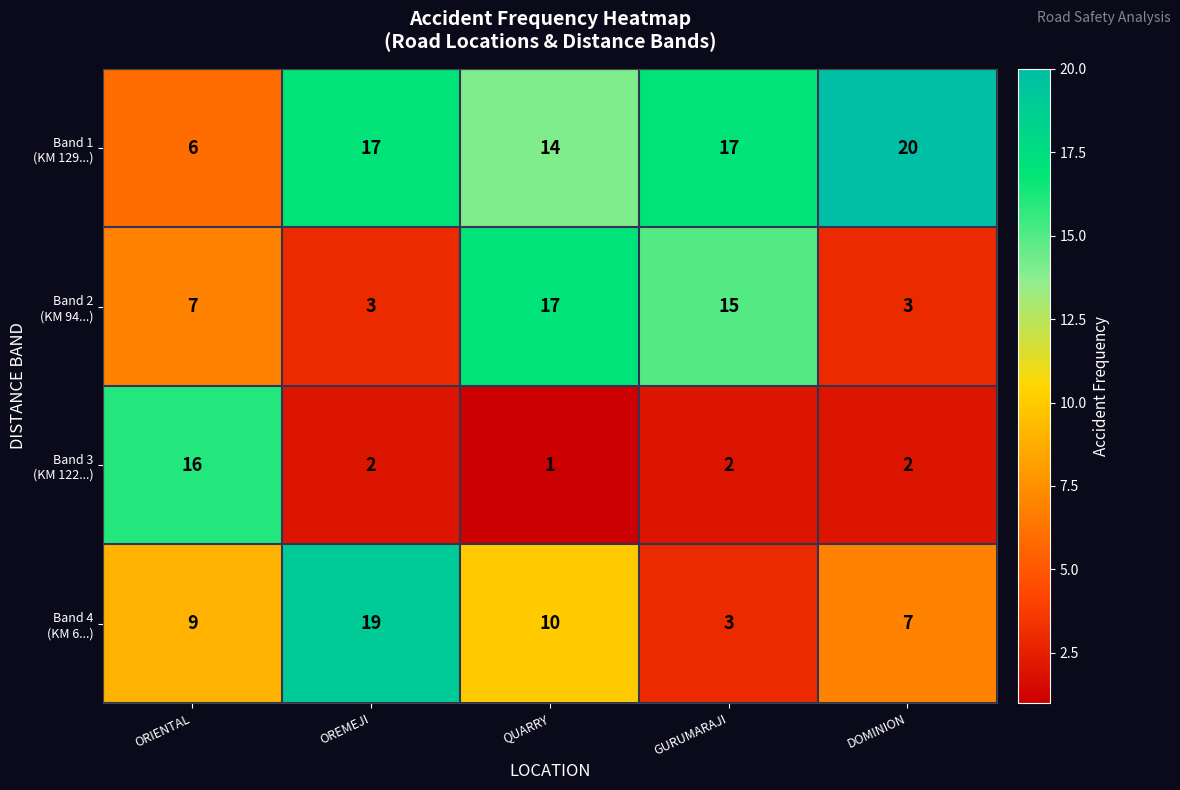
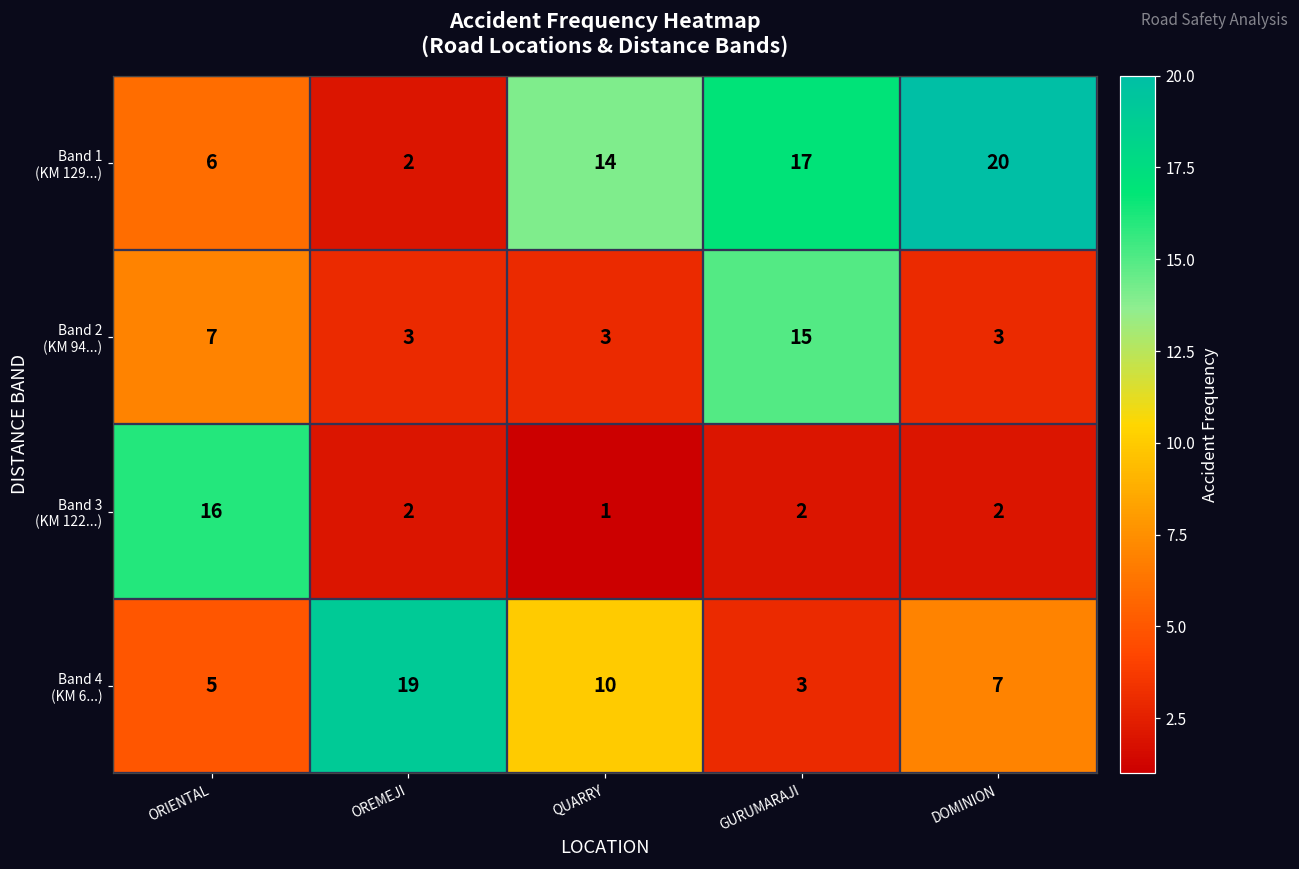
Band 1 (KM 129...), OREMEJI: 17 -> 2
Band 2 (KM 94...), QUARRY: 17 -> 3
Band 4 (KM 6...), ORIENTAL: 9 -> 5
